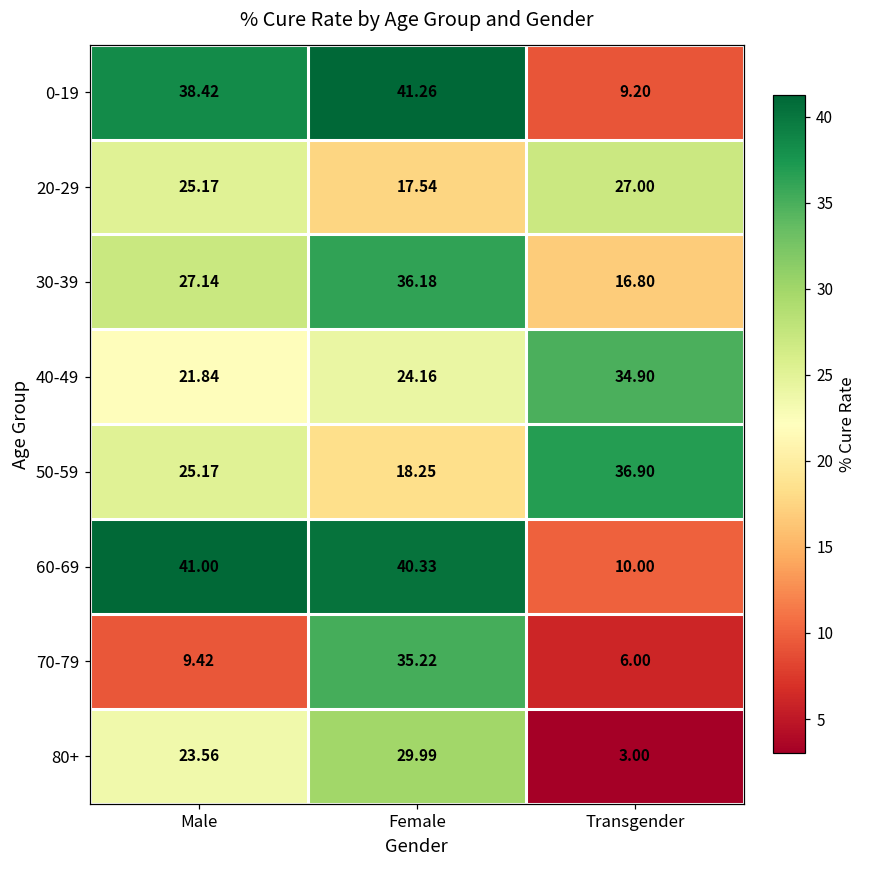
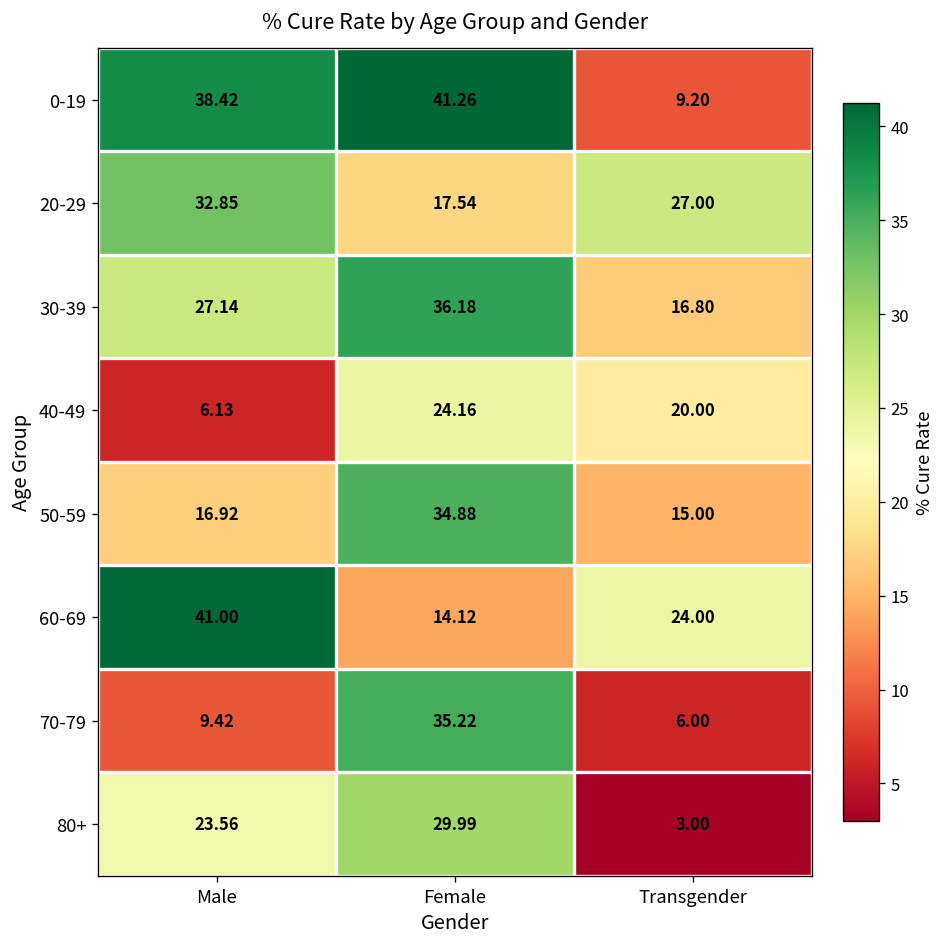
20-29, Male: 25.17 -> 32.85
40-49, Male: 21.84 -> 6.13
40-49, Transgender: 34.90 -> 20.00
50-59, Male: 25.17 -> 16.92
50-59, Female: 18.25 -> 34.88
50-59, Transgender: 36.90 -> 15.00
60-69, Female: 40.33 -> 14.12
60-69, Transgender: 10.00 -> 24.00
